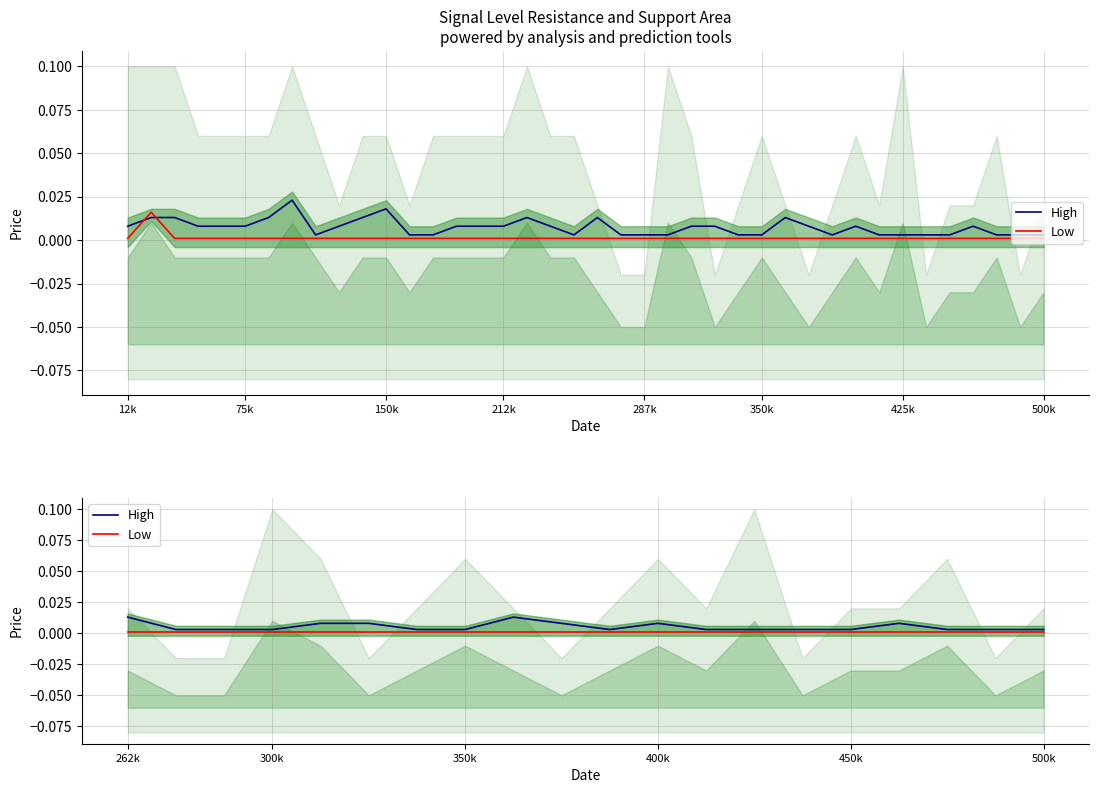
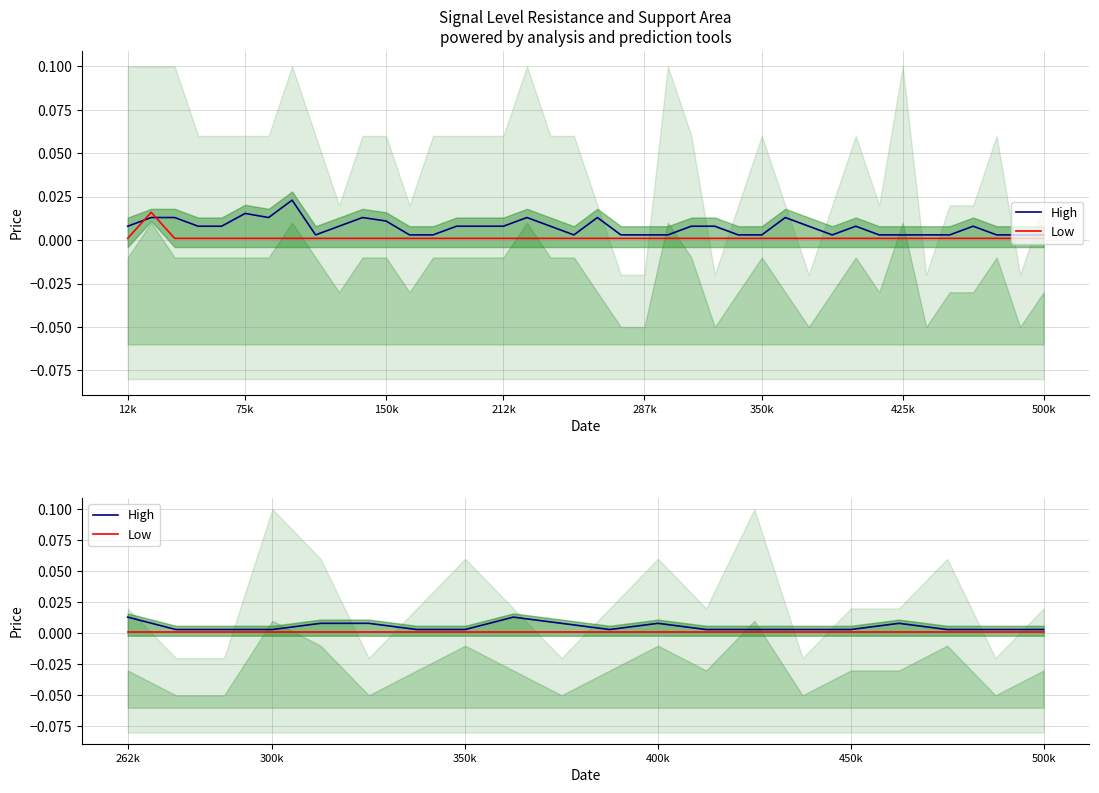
Signal Level Resistance and Support Area powered by analysis and prediction tools, High, 75k: 0.008 -> 0.015
Signal Level Resistance and Support Area powered by analysis and prediction tools, High, 150k: 0.018 -> 0.011
